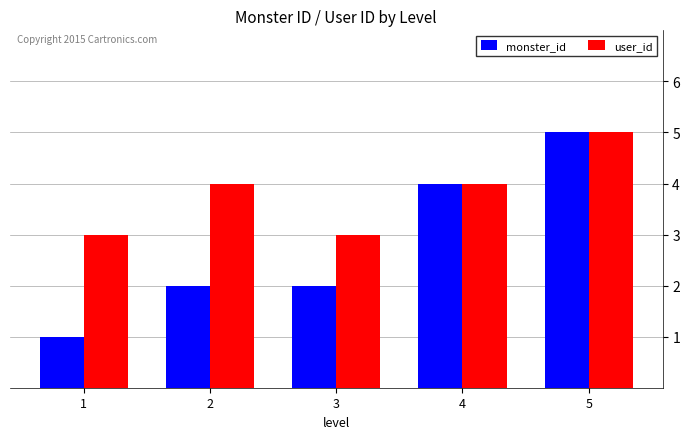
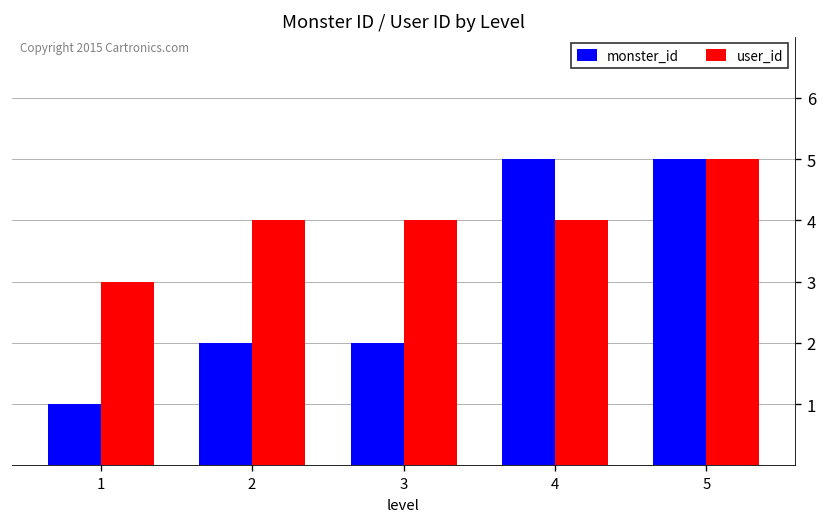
user_id, 3: 3 -> 4
monster_id, 4: 4 -> 5
